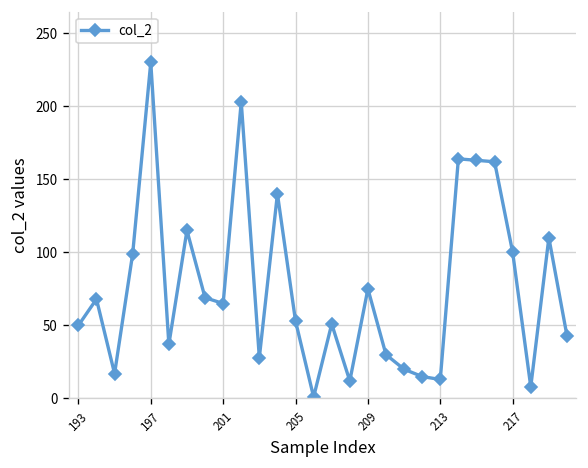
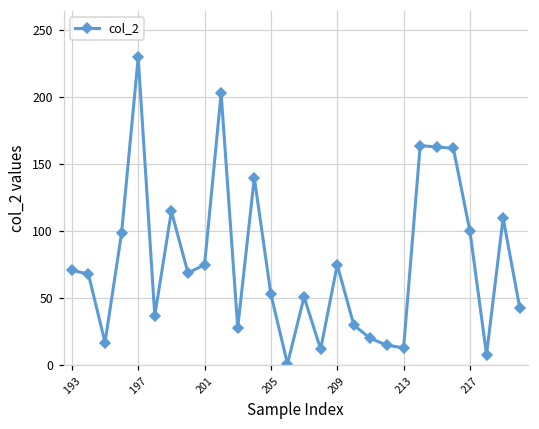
193: 50 -> 71
201: 65 -> 75
